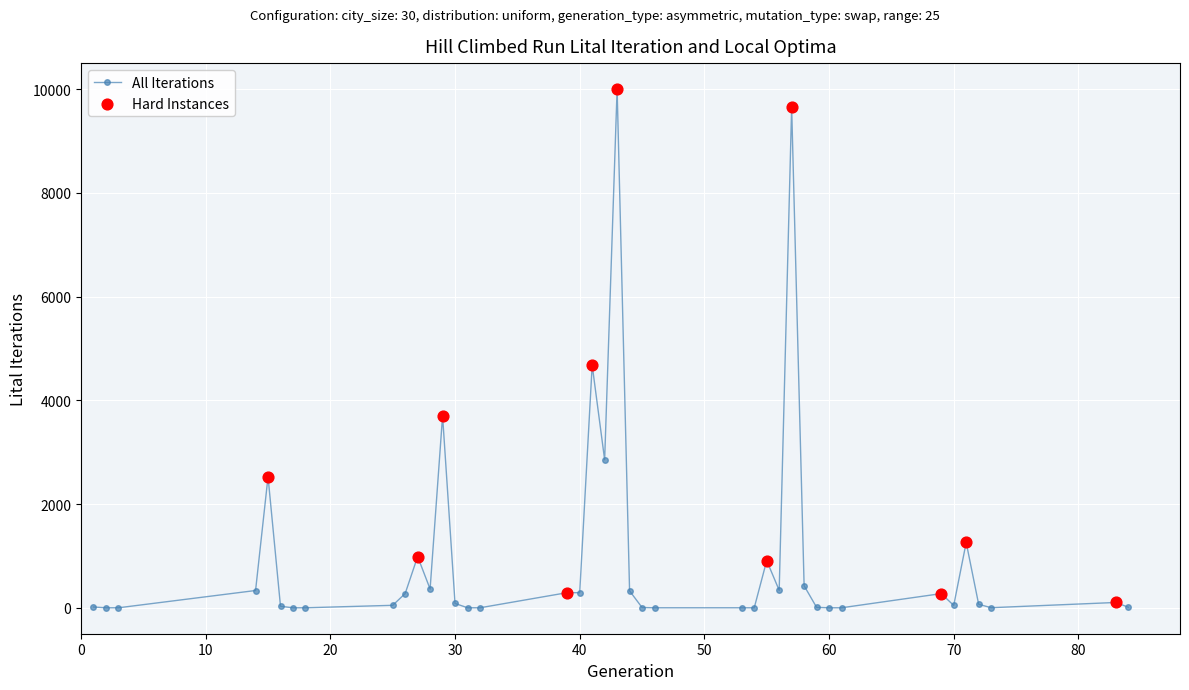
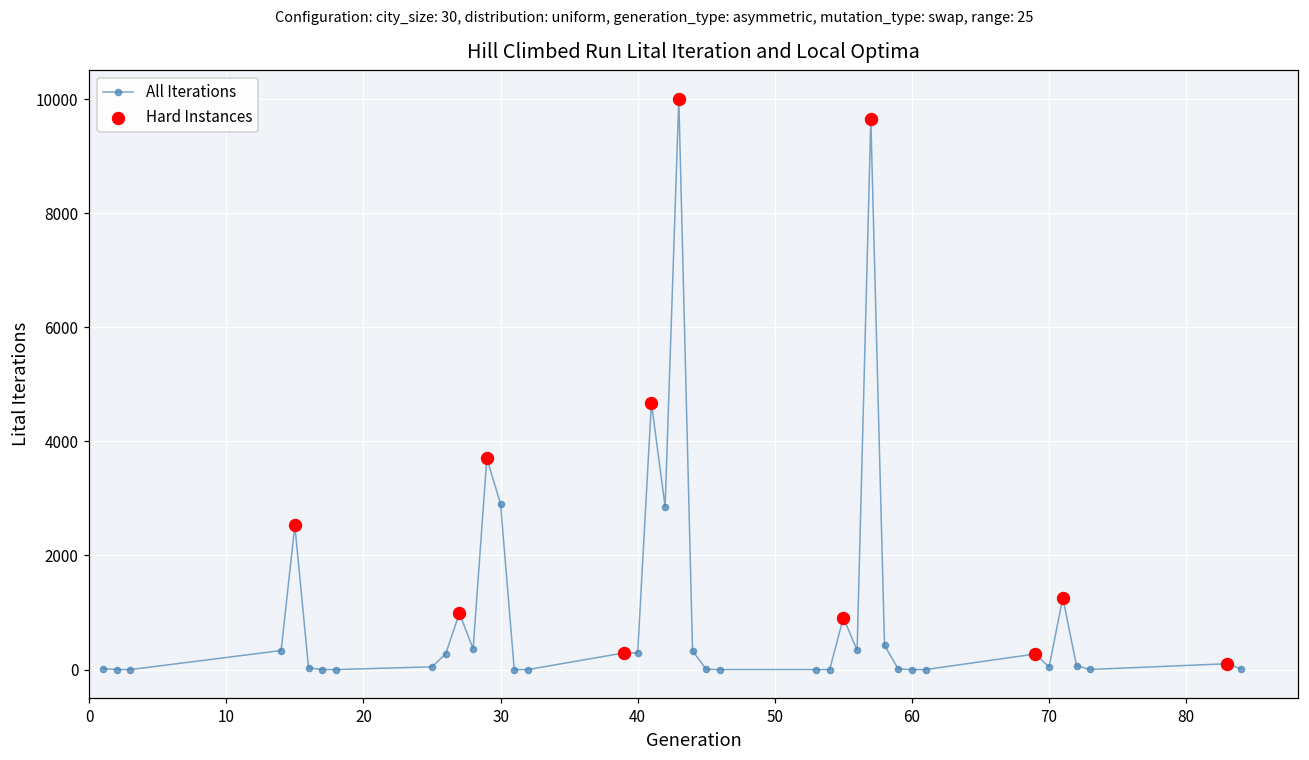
All Iterations, 30: 100 -> 2900
